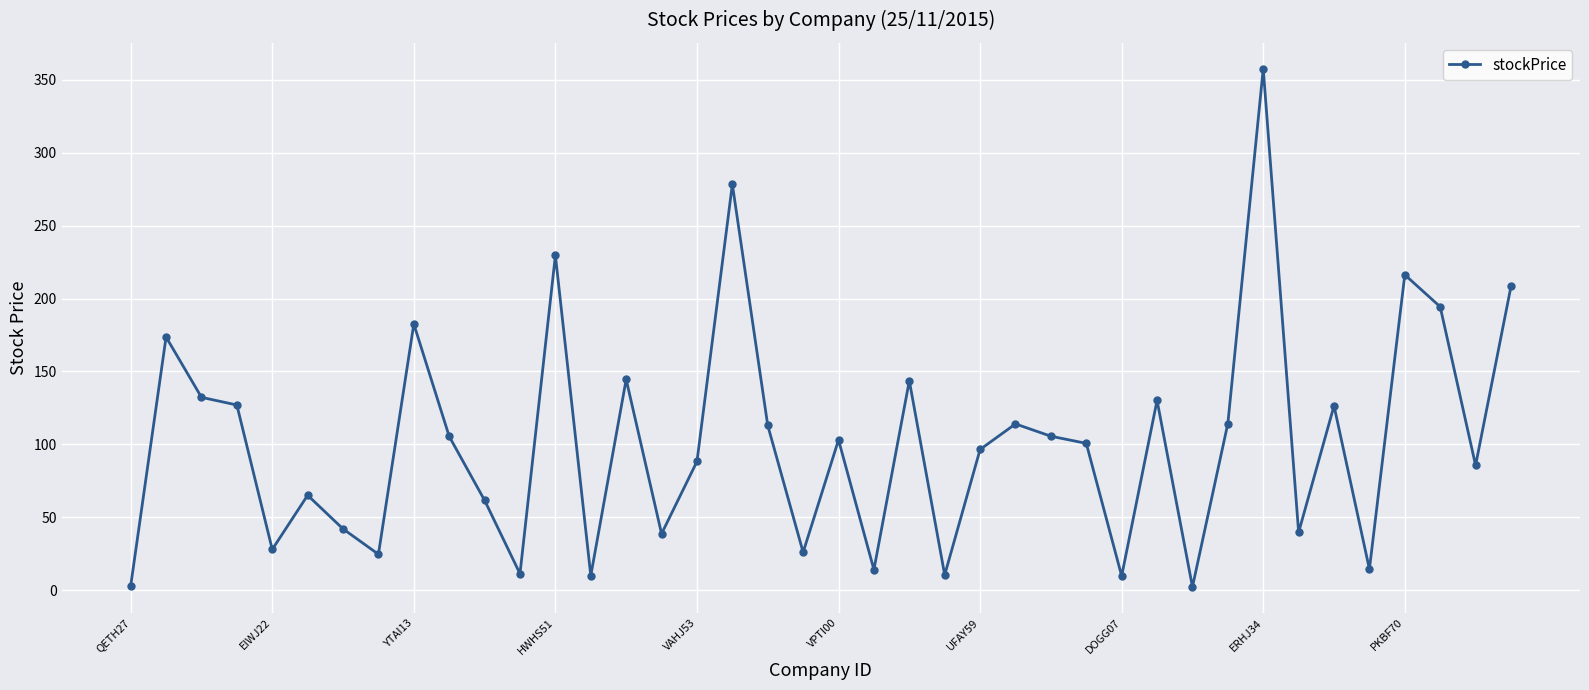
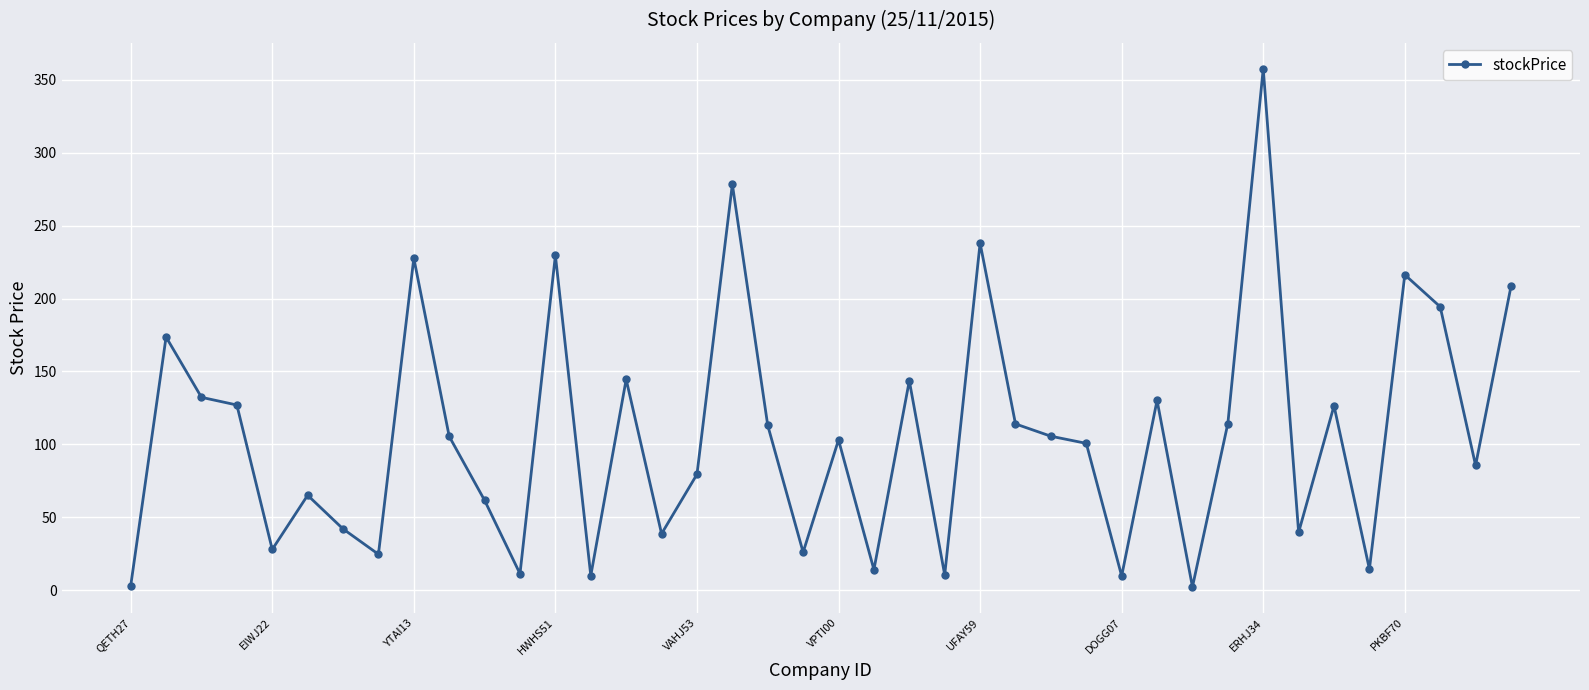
YTAI13: 183 -> 228
VAHJ53: 88 -> 79
UFAY59: 97 -> 238
